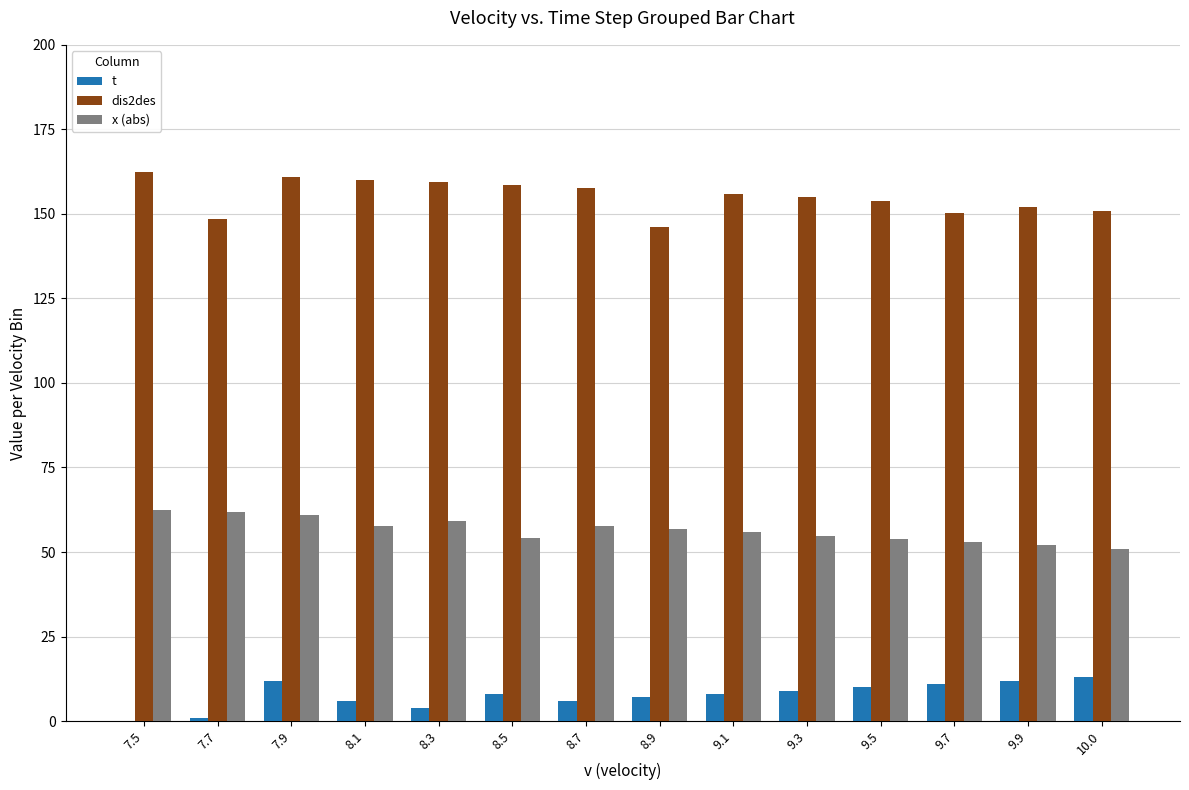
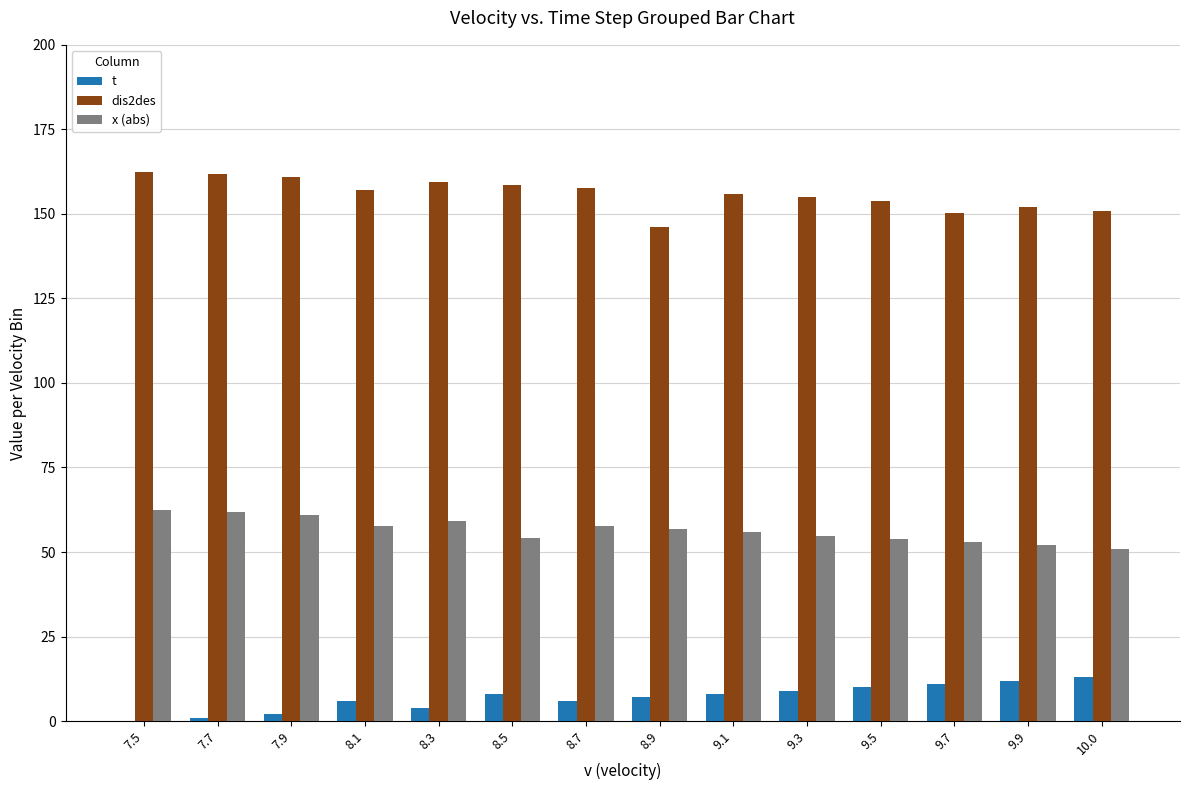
dis2des, 7.7: 148 -> 162
t, 7.9: 12 -> 2
dis2des, 8.1: 160 -> 157
